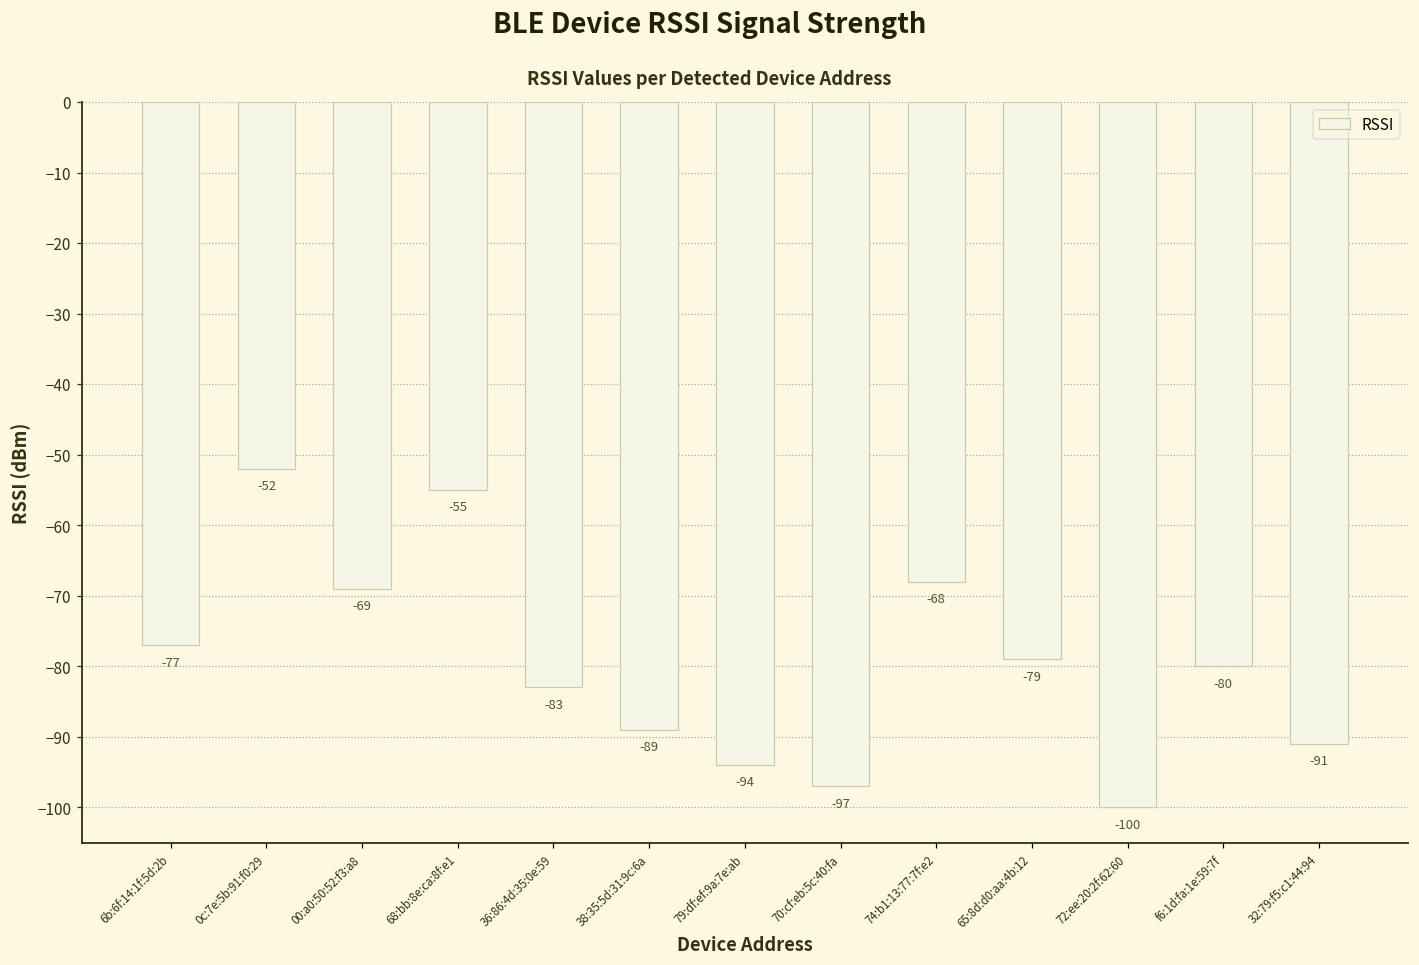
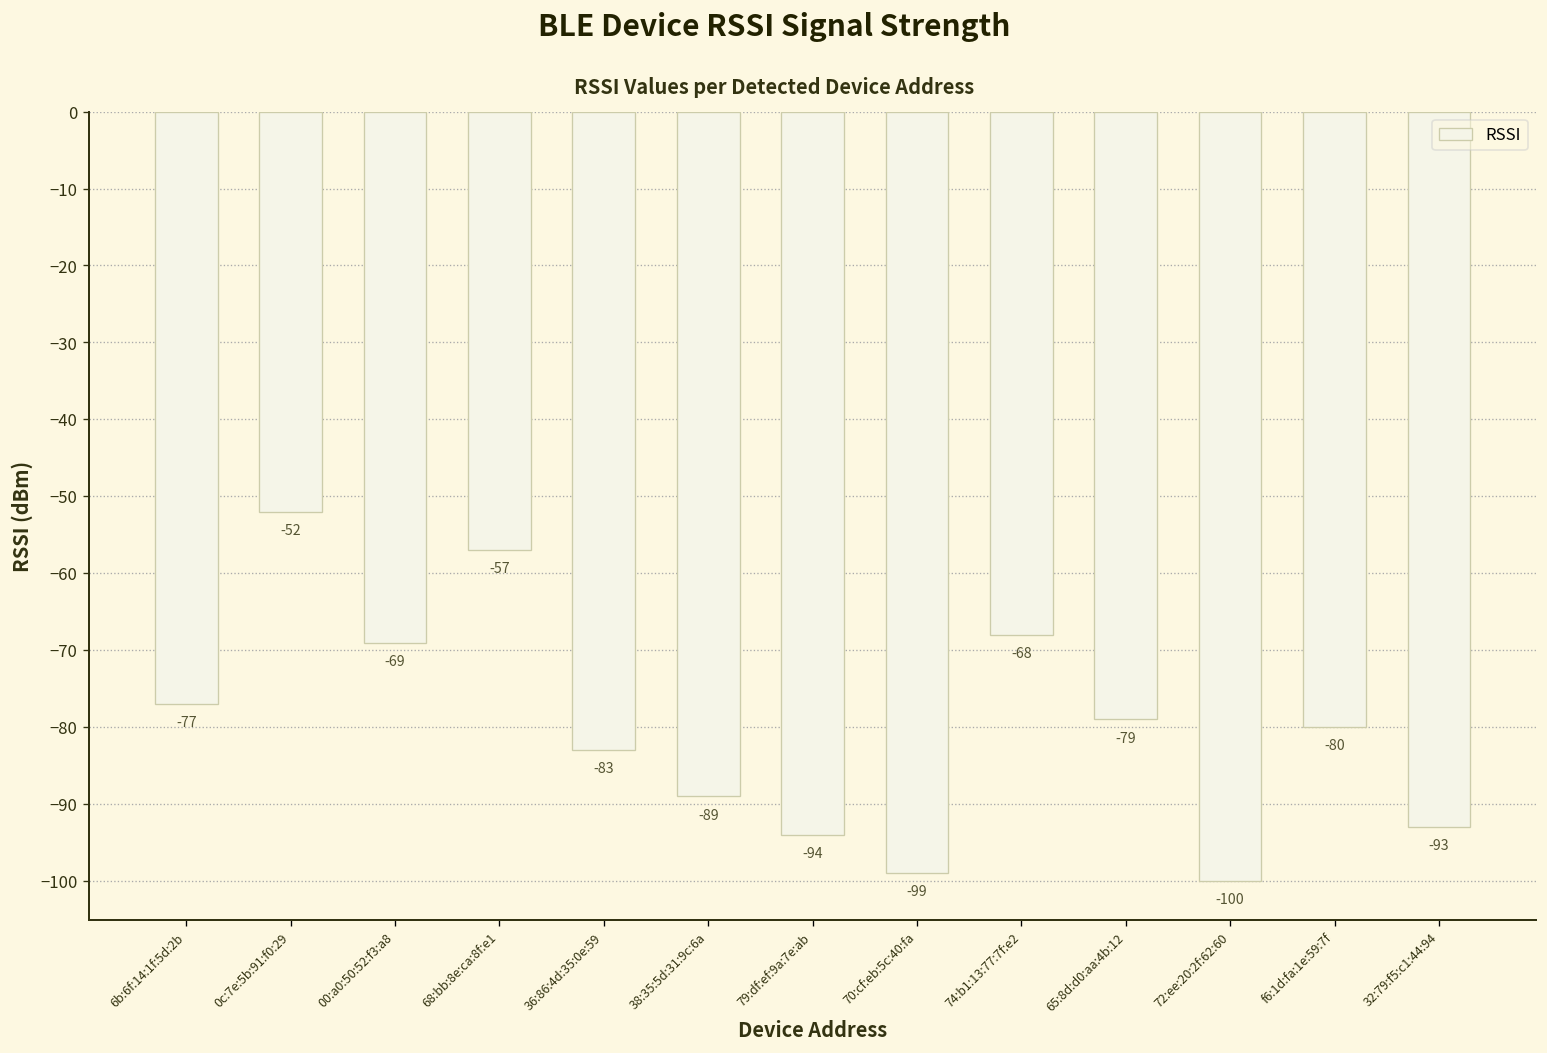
68:bb:8e:ca:8f:e1: -55 -> -57
70:cf:eb:5c:40:fa: -97 -> -99
32:79:f5:c1:44:94: -91 -> -93
